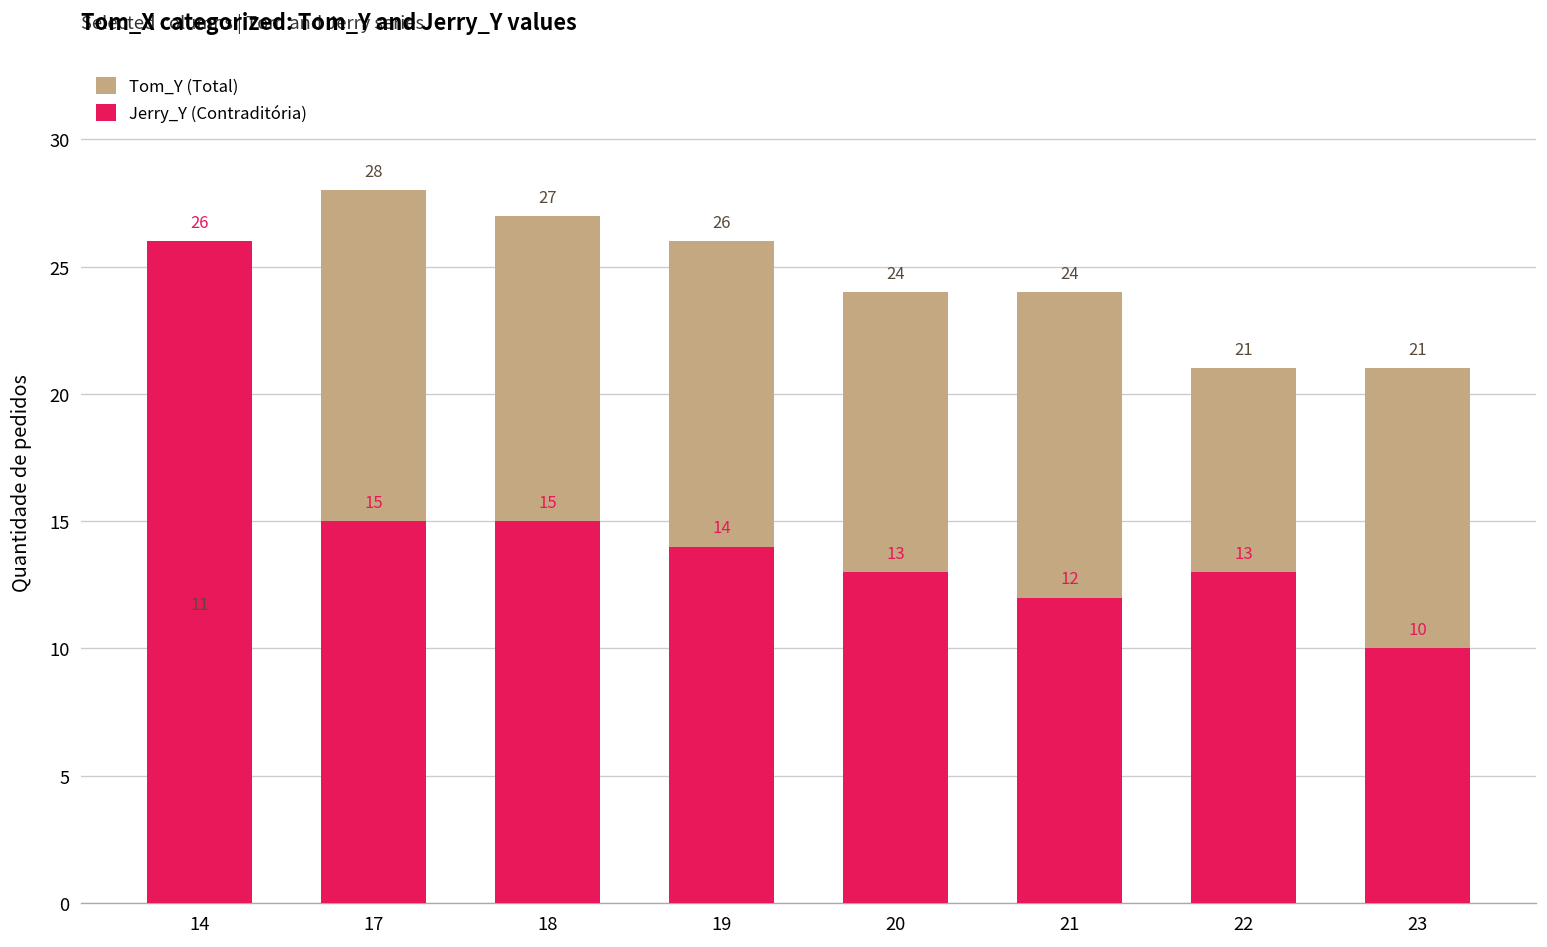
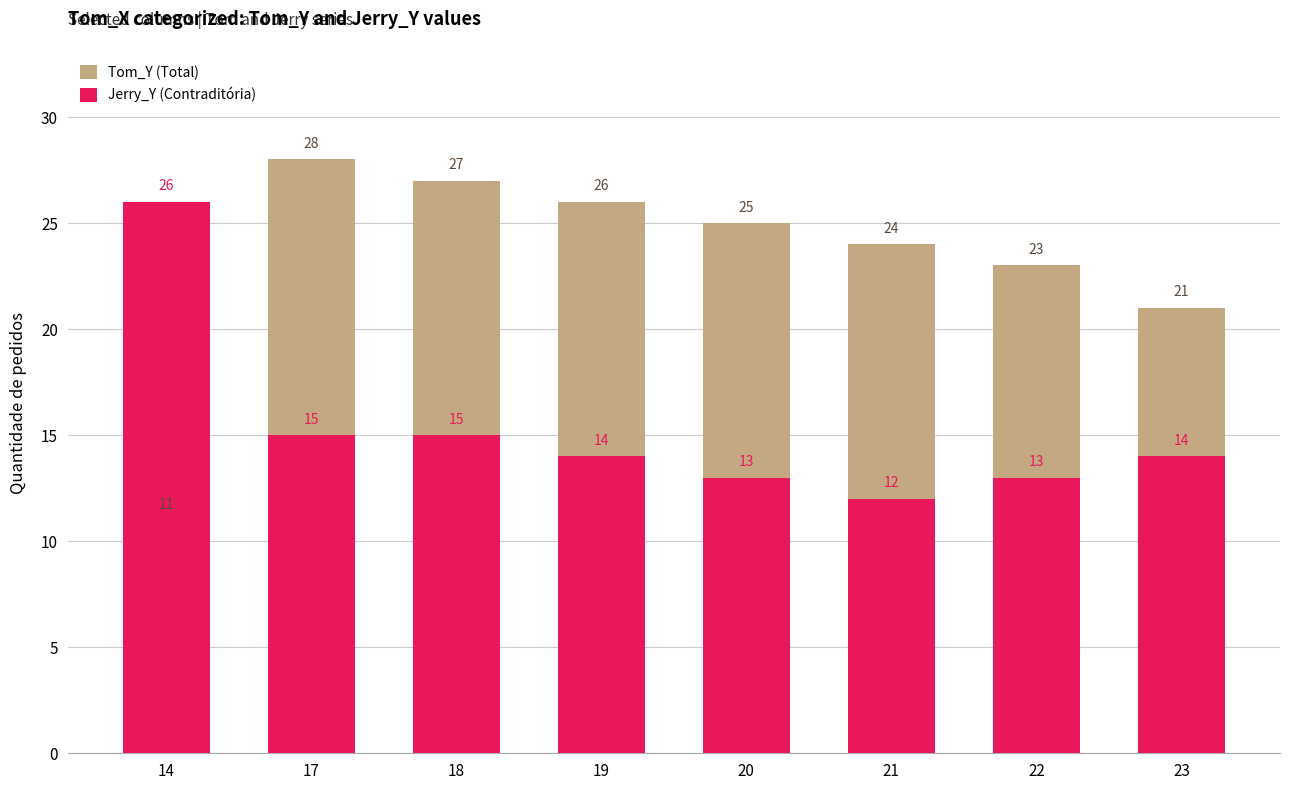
Tom_Y (Total), 20: 24 -> 25
Tom_Y (Total), 22: 21 -> 23
Jerry_Y (Contraditória), 23: 10 -> 14
